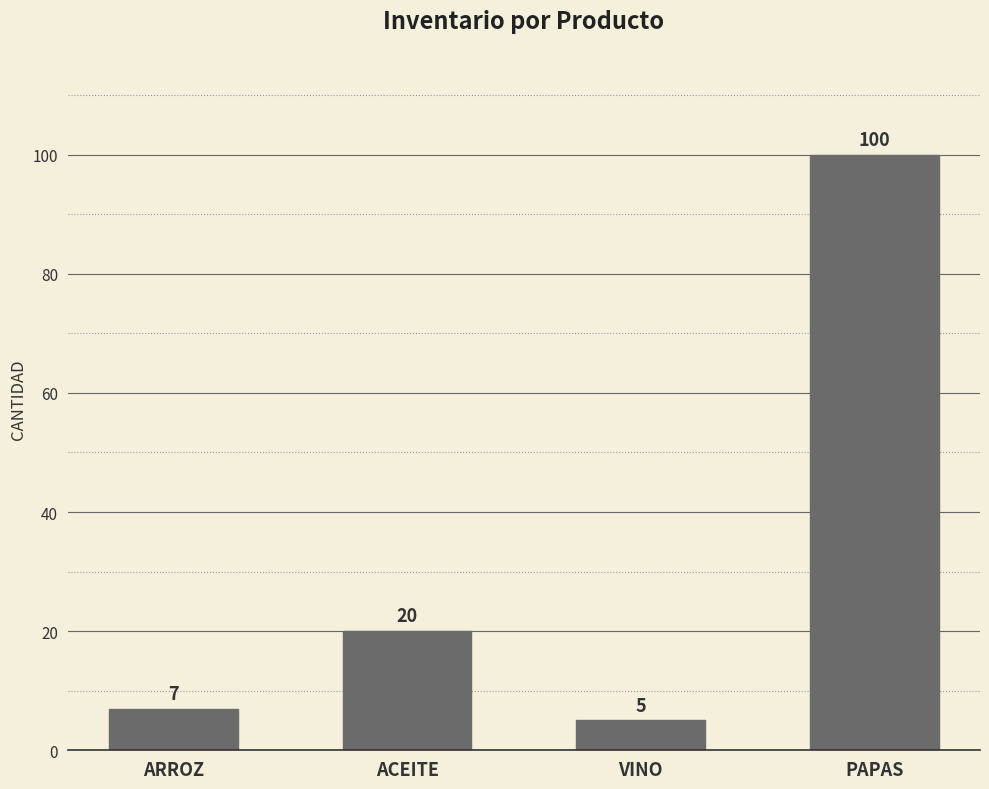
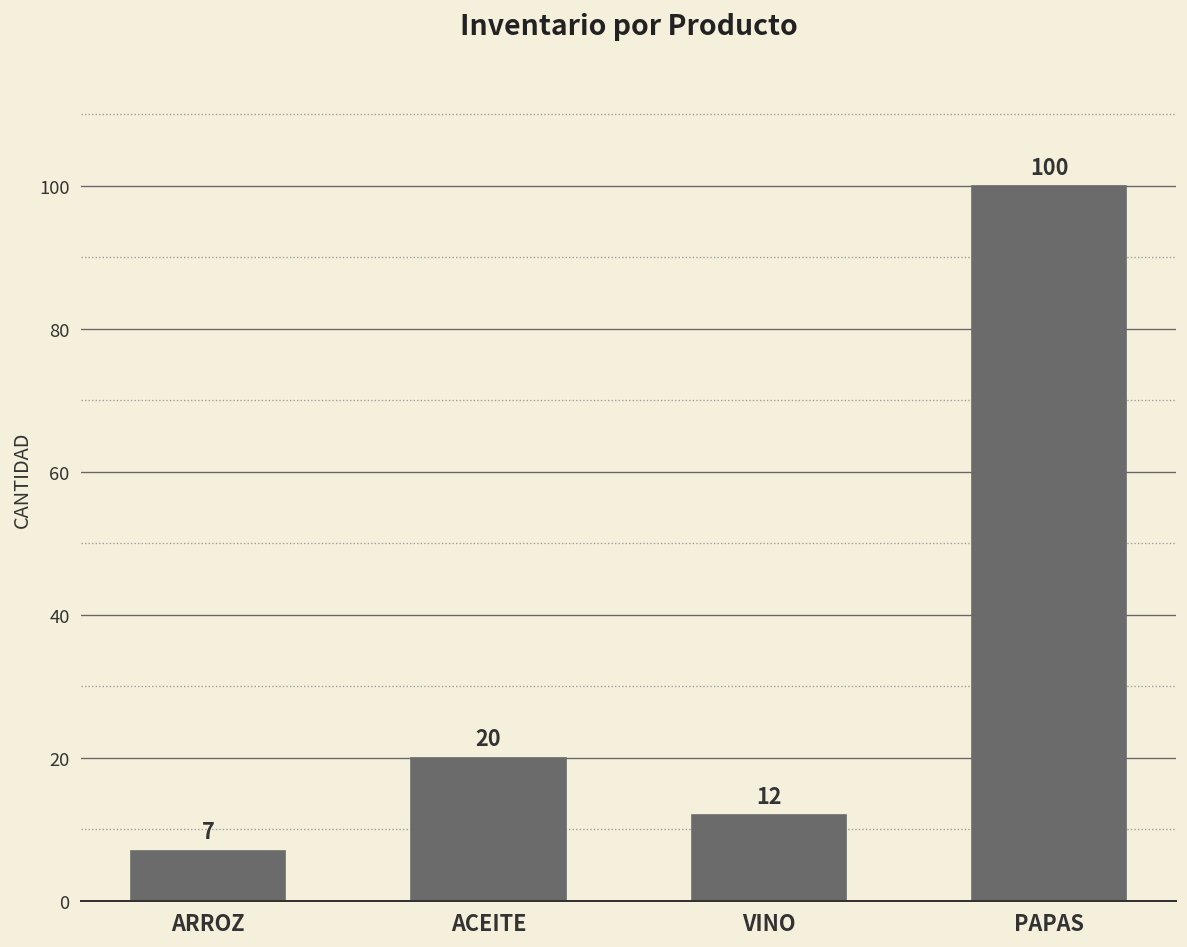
VINO: 5 -> 12
